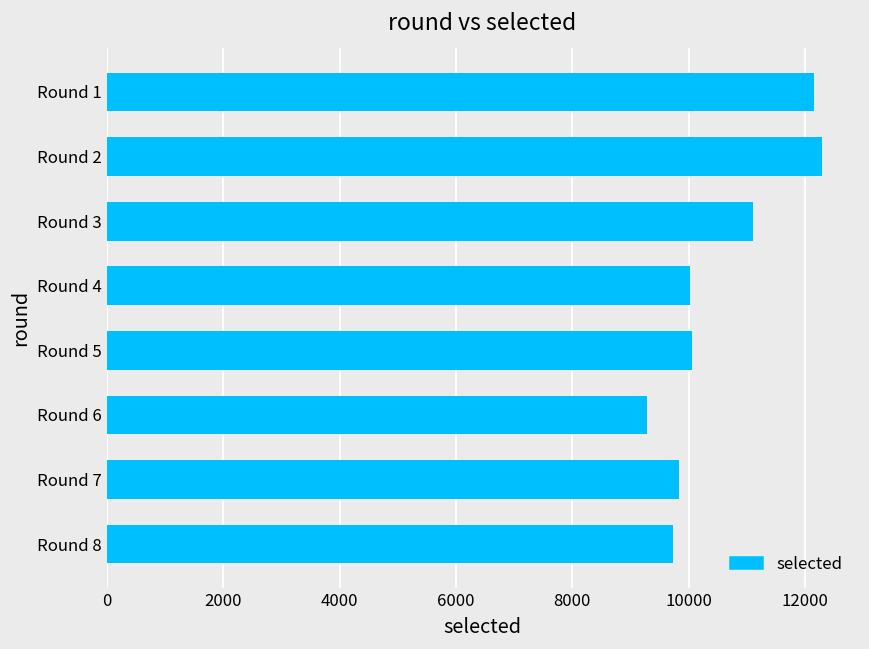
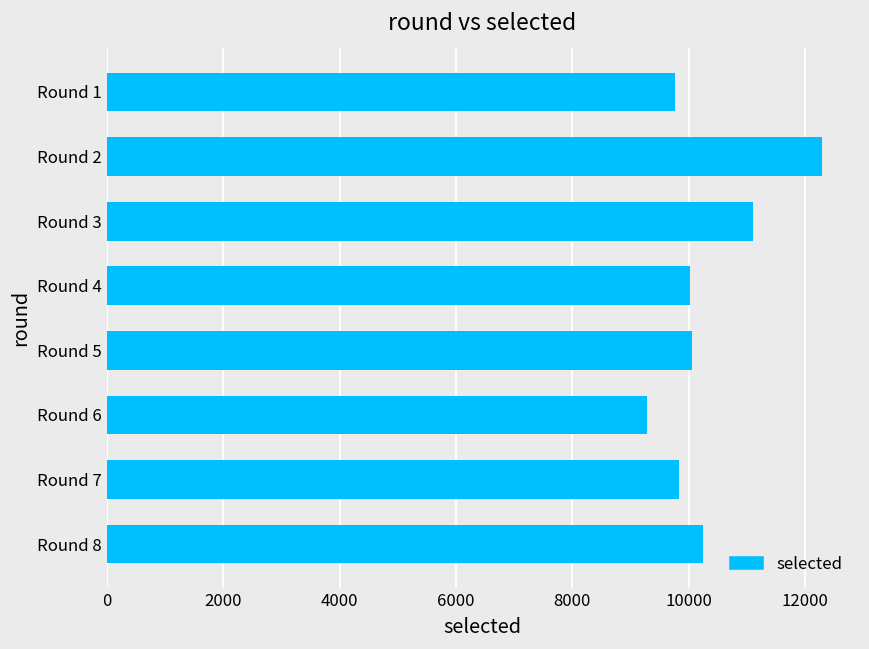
Round 1: 12100 -> 9800
Round 8: 9700 -> 10200
